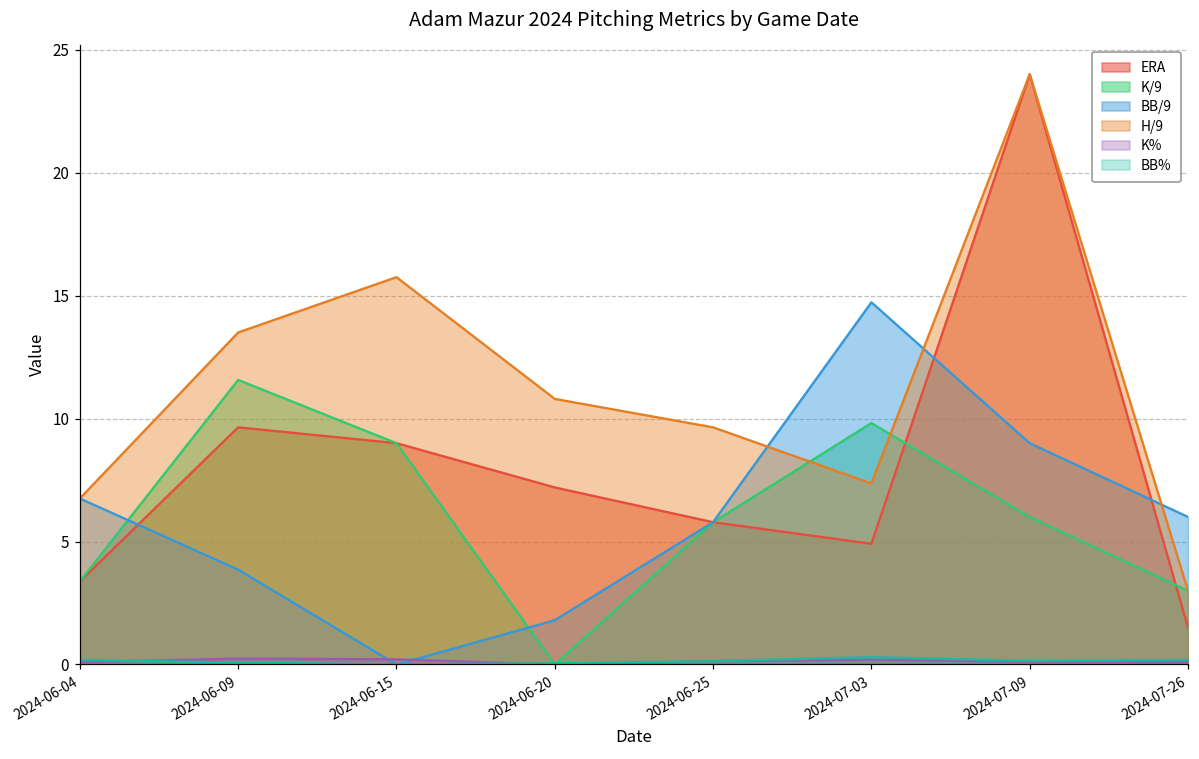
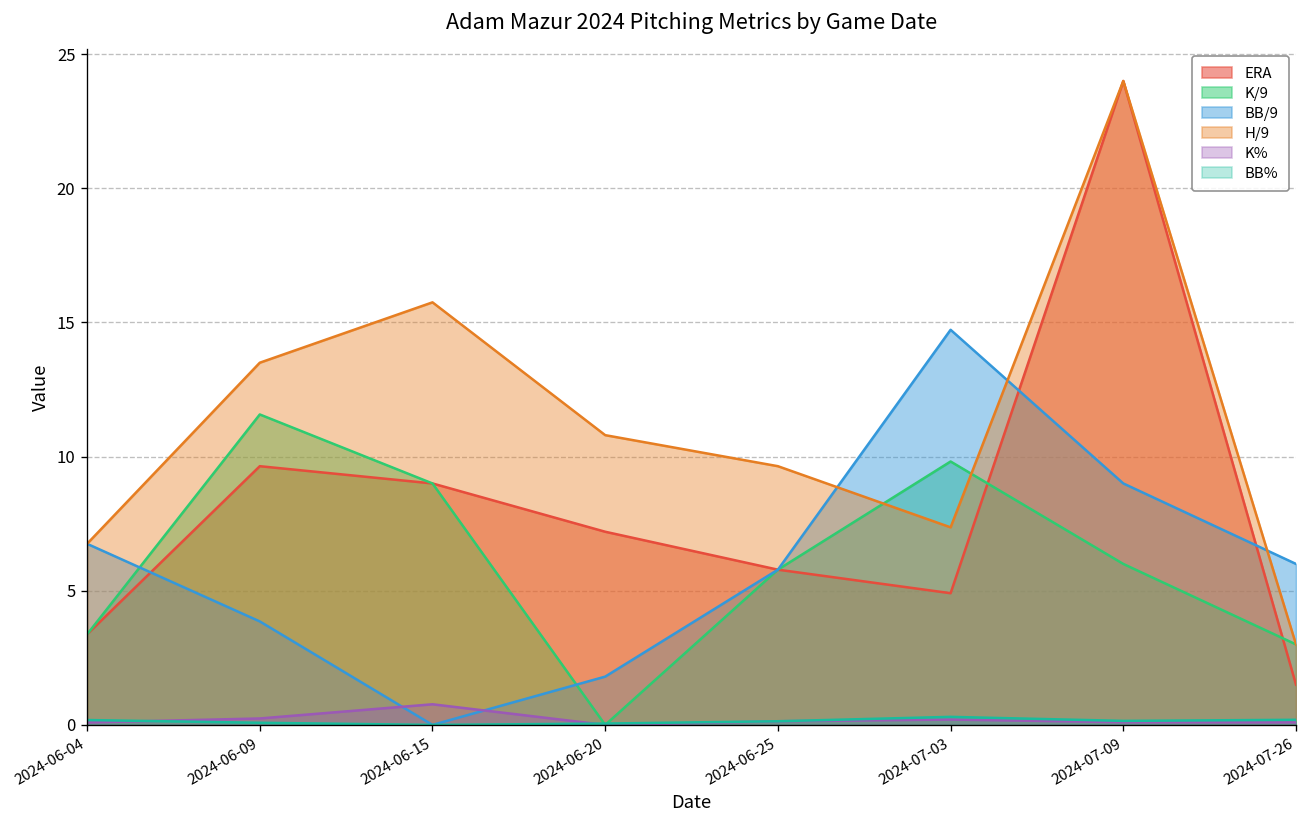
K%, 2024-06-15: 0.2 -> 0.8
